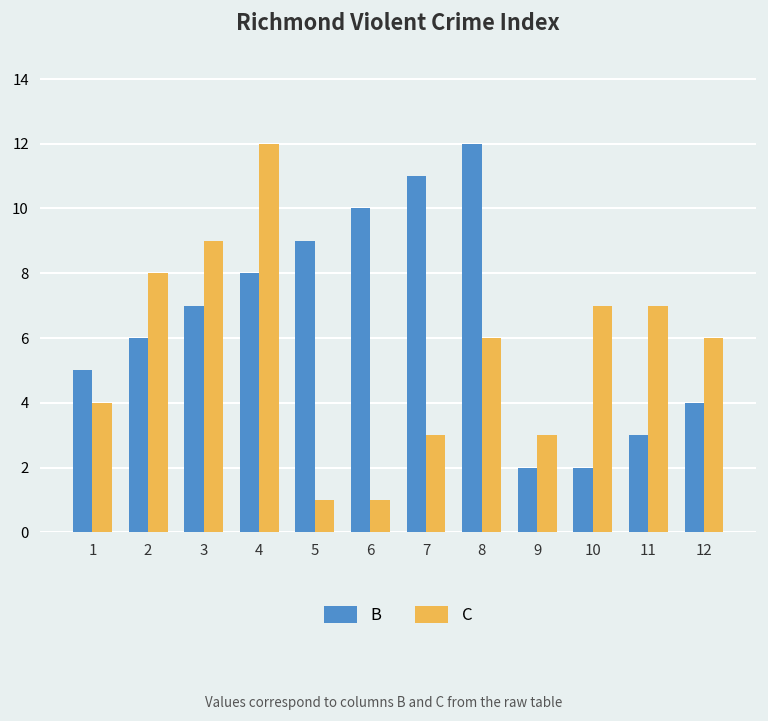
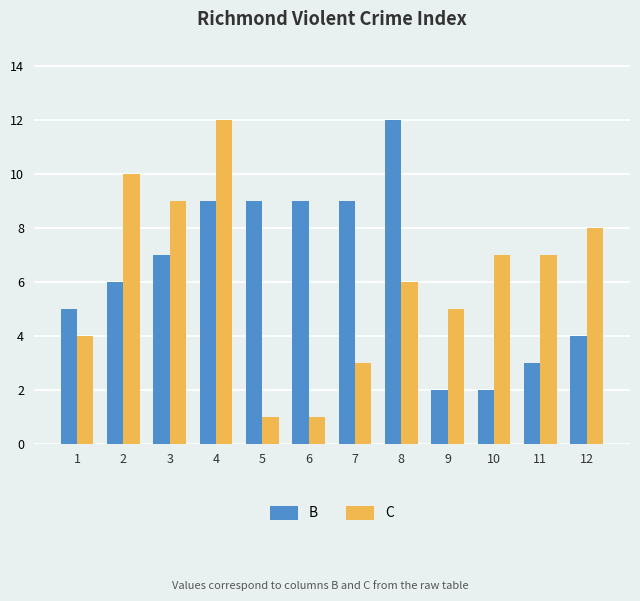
C, 2: 8 -> 10
B, 4: 8 -> 9
B, 6: 10 -> 9
B, 7: 11 -> 9
C, 9: 3 -> 5
C, 12: 6 -> 8
